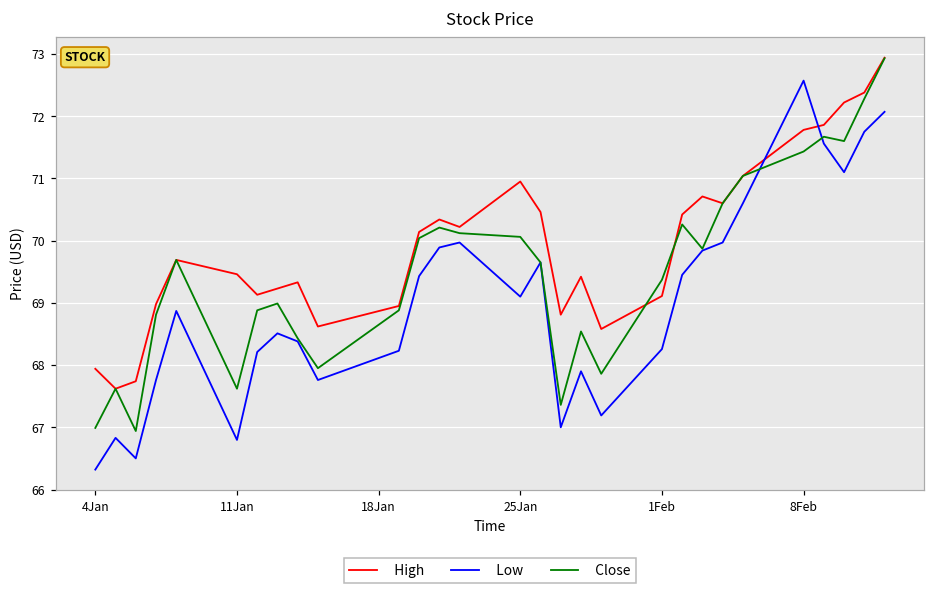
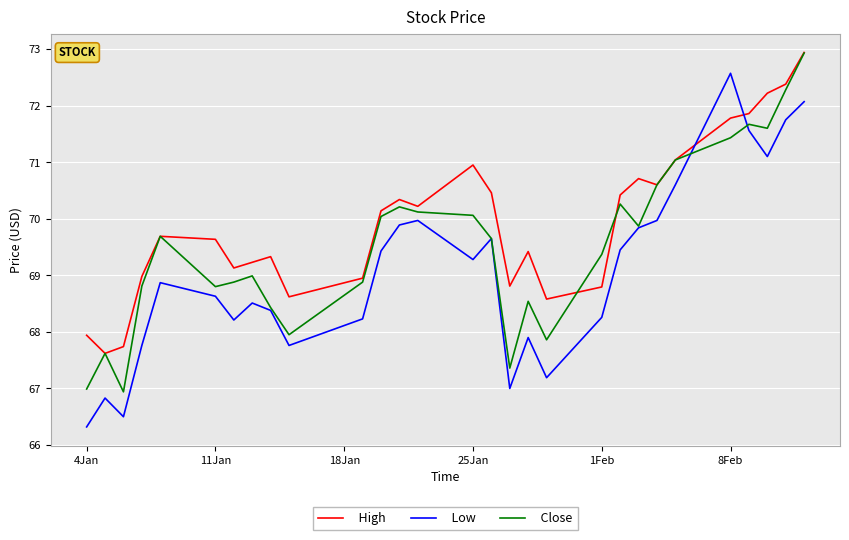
High, 11Jan: 69.5 -> 69.6
Low, 11Jan: 66.8 -> 68.6
Close, 11Jan: 67.6 -> 68.8
Low, 25Jan: 69.1 -> 69.3
High, 1Feb: 69.1 -> 68.8
